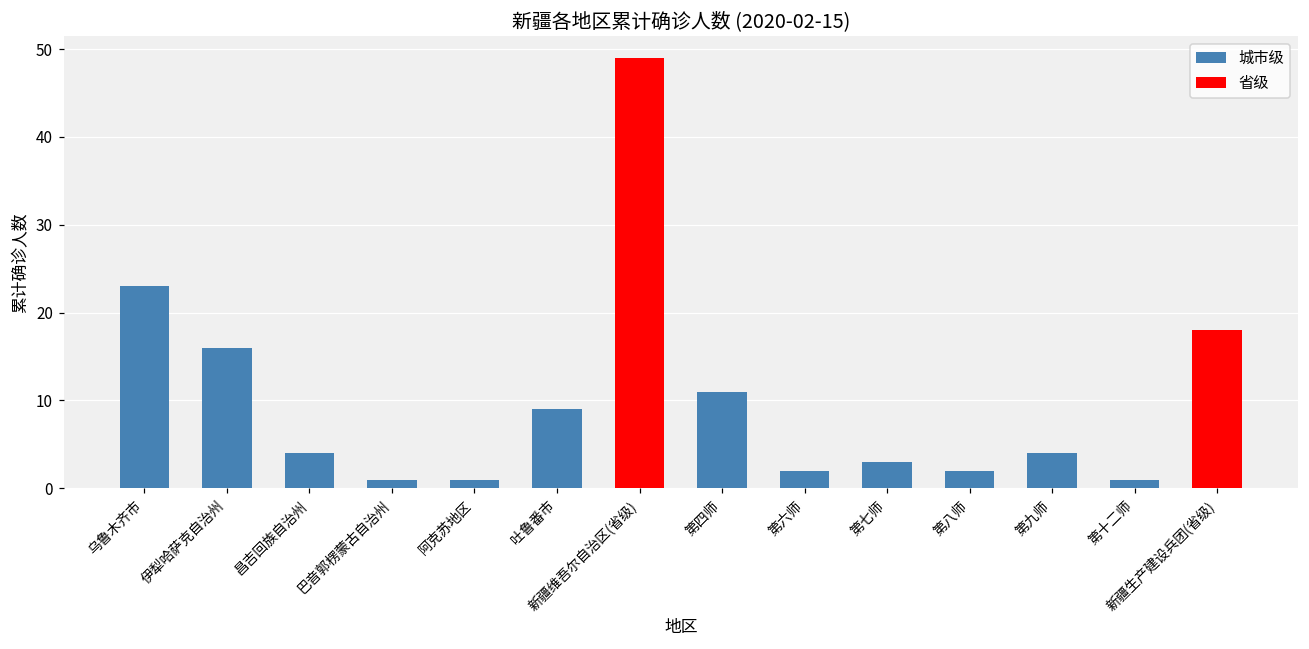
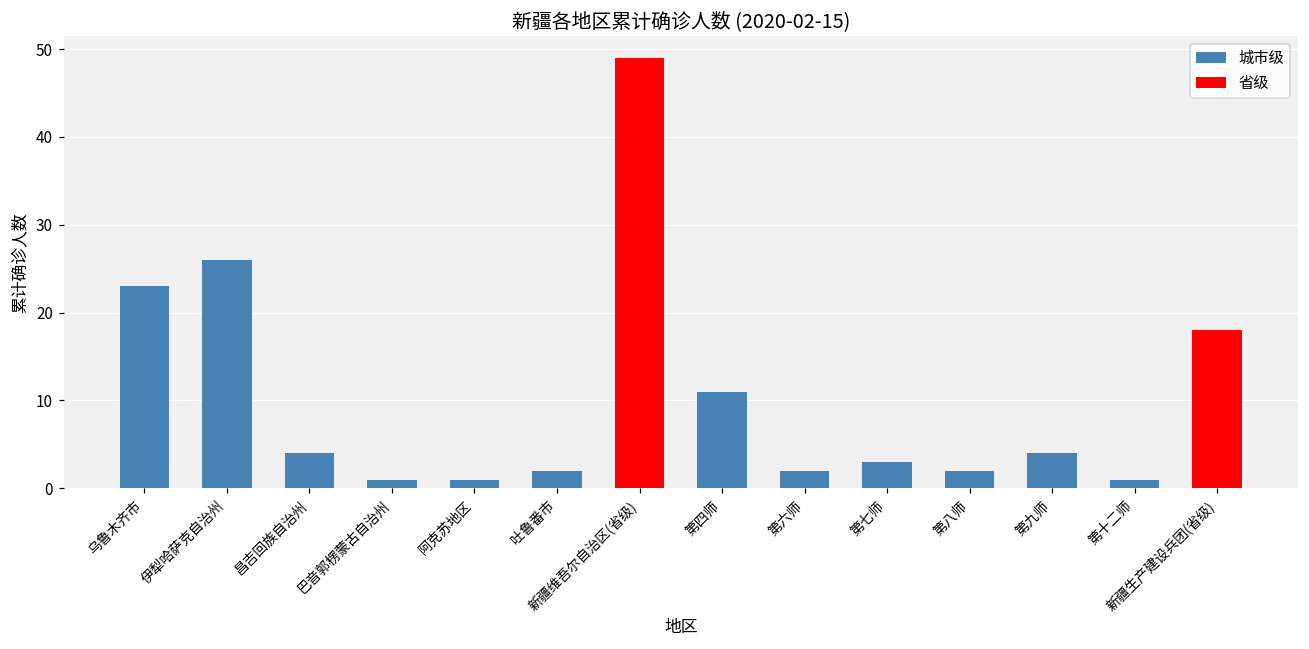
城市级, 伊犁哈萨克自治州: 16 -> 26
城市级, 吐鲁番市: 9 -> 2
